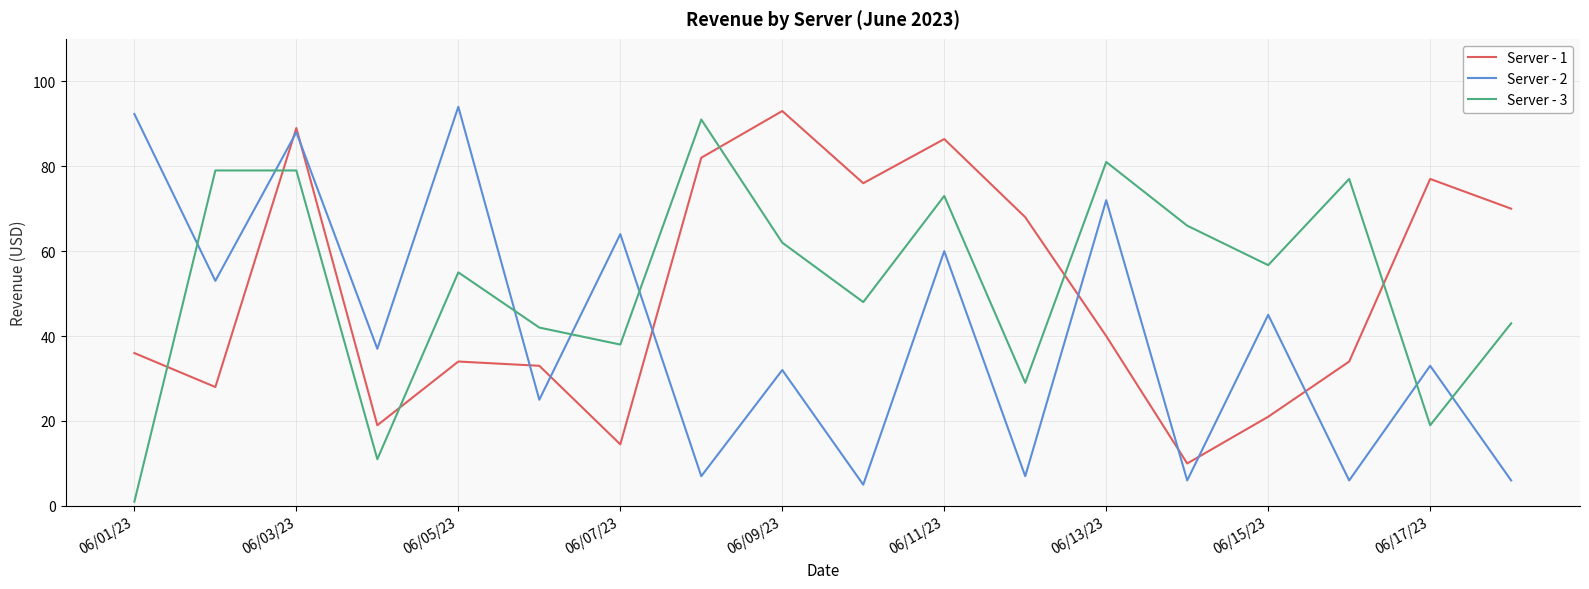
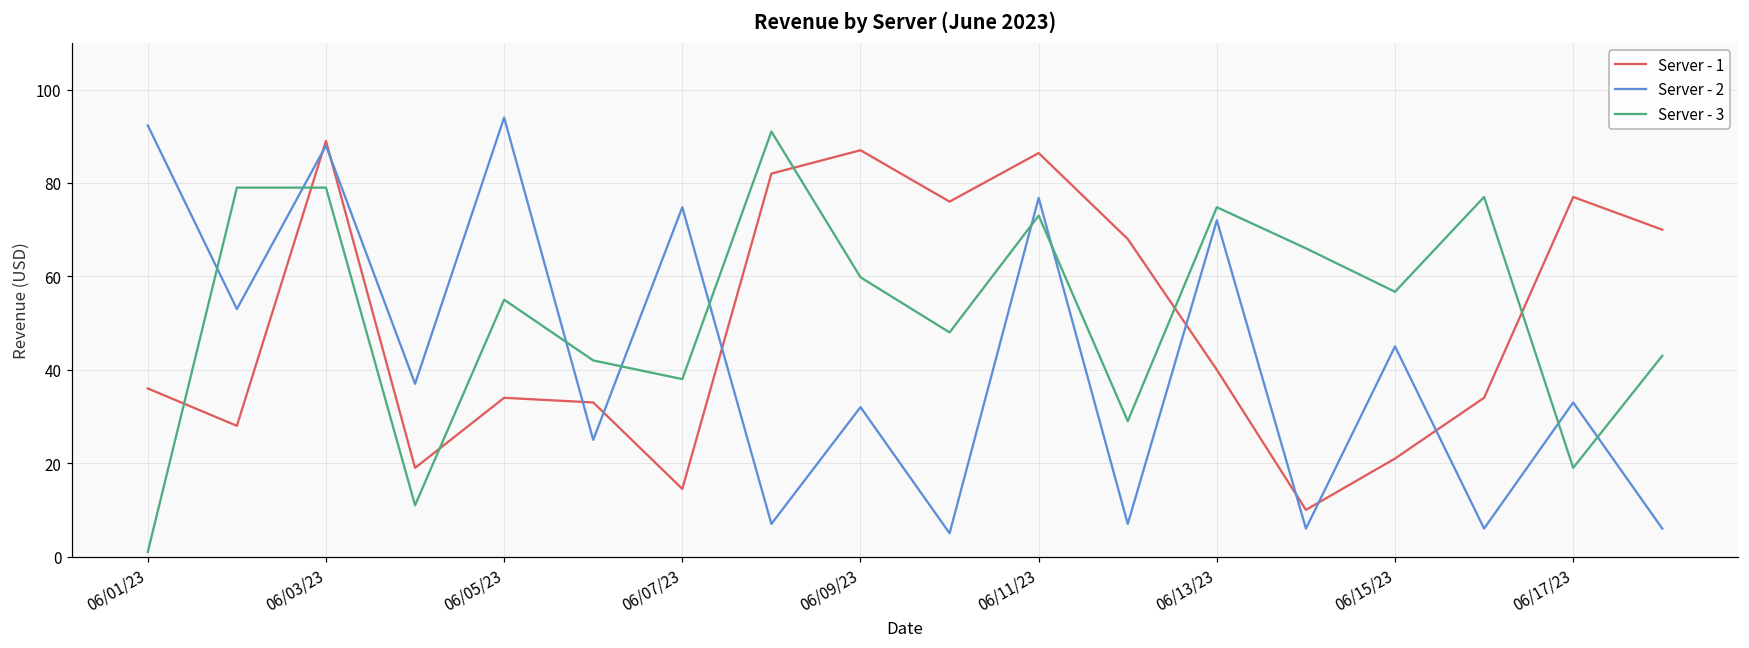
Server - 2, 06/07/23: 64 -> 75
Server - 1, 06/09/23: 93 -> 87
Server - 3, 06/09/23: 62 -> 60
Server - 2, 06/11/23: 60 -> 77
Server - 3, 06/13/23: 81 -> 75
